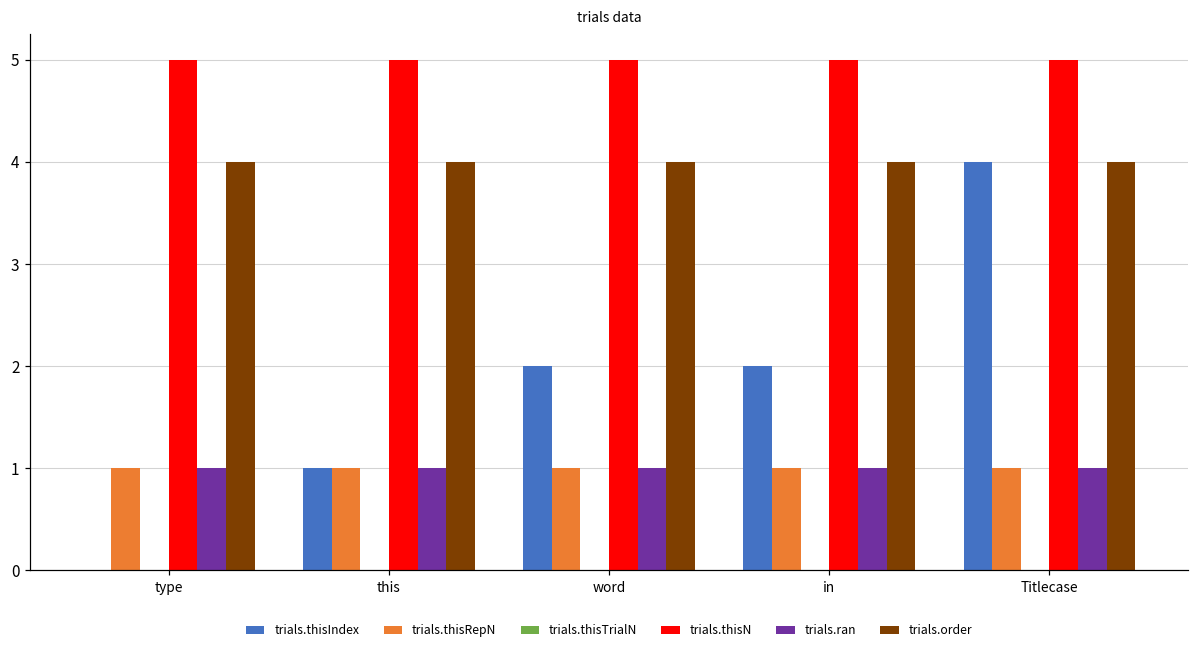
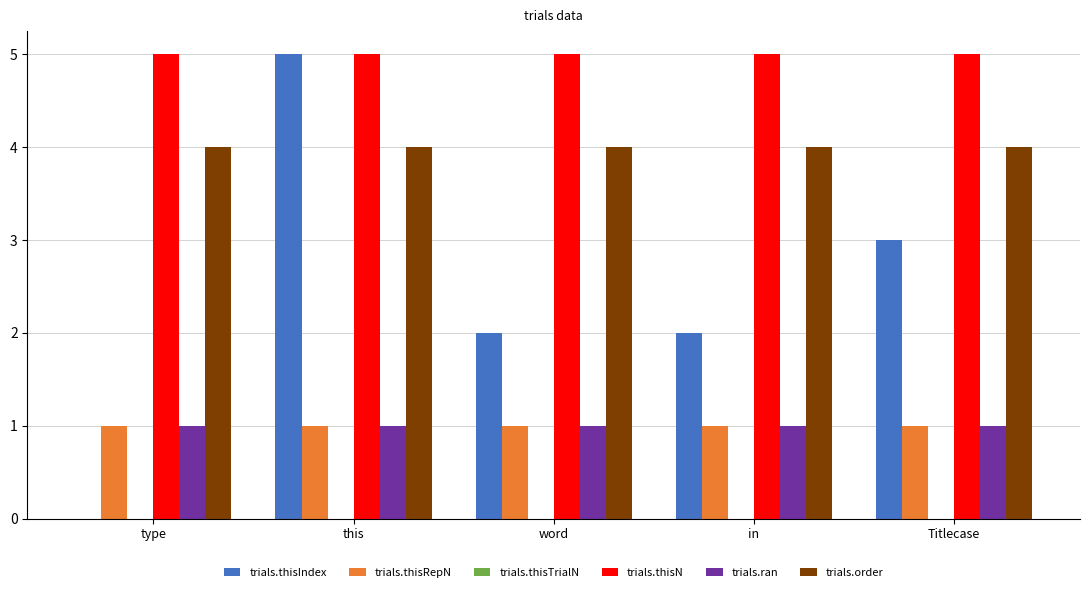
trials.thisIndex, this: 1 -> 5
trials.thisIndex, Titlecase: 4 -> 3
